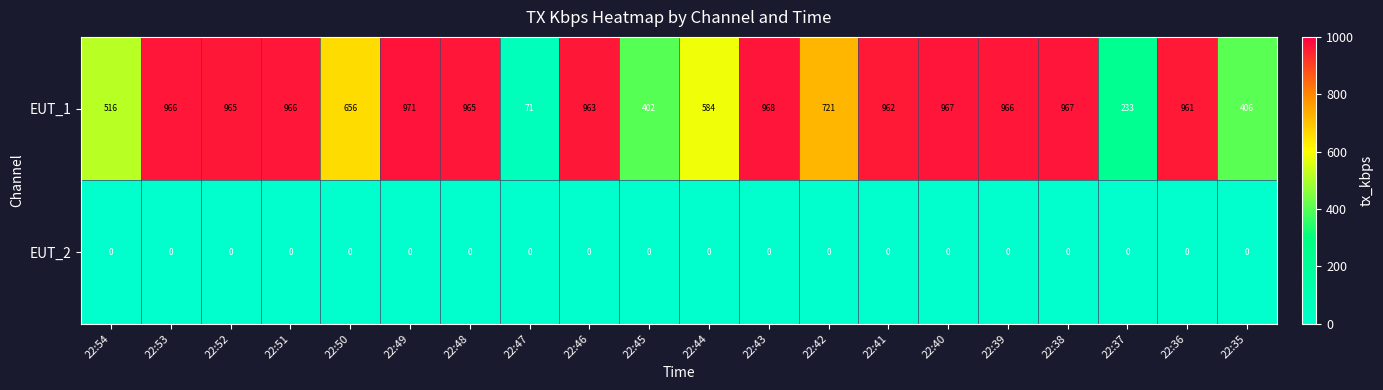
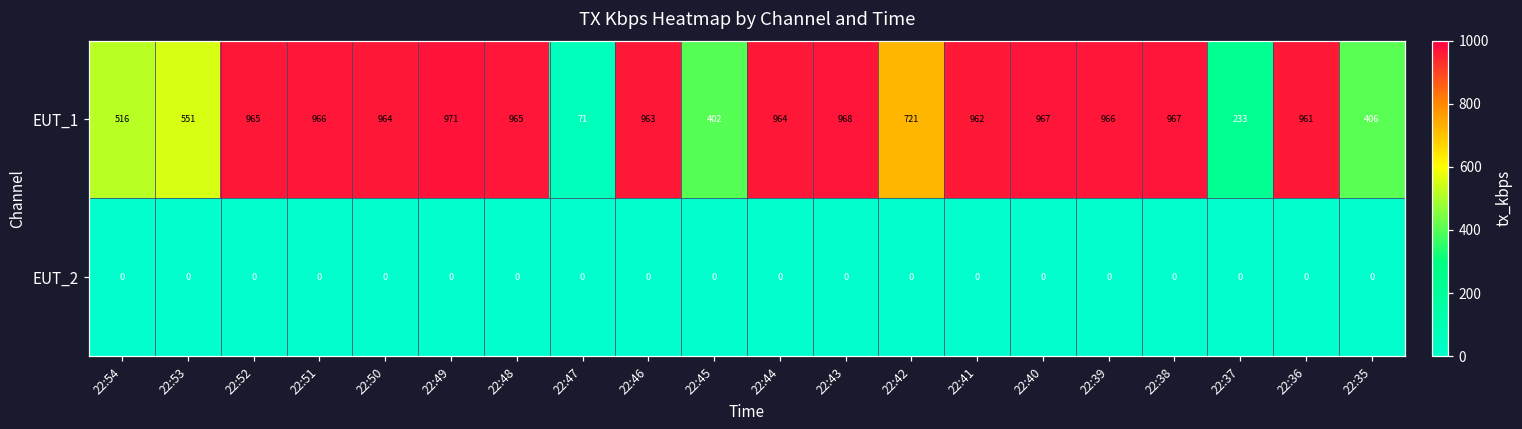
EUT_1, 22:53: 966 -> 551
EUT_1, 22:50: 656 -> 964
EUT_1, 22:44: 584 -> 964
